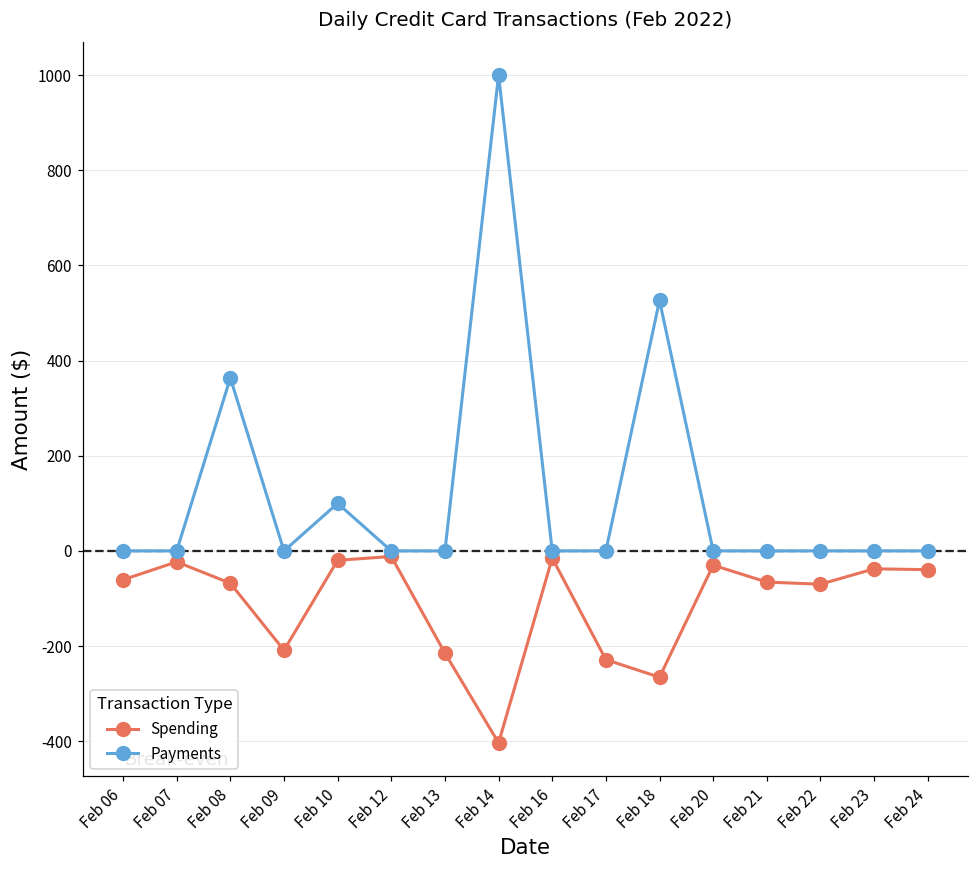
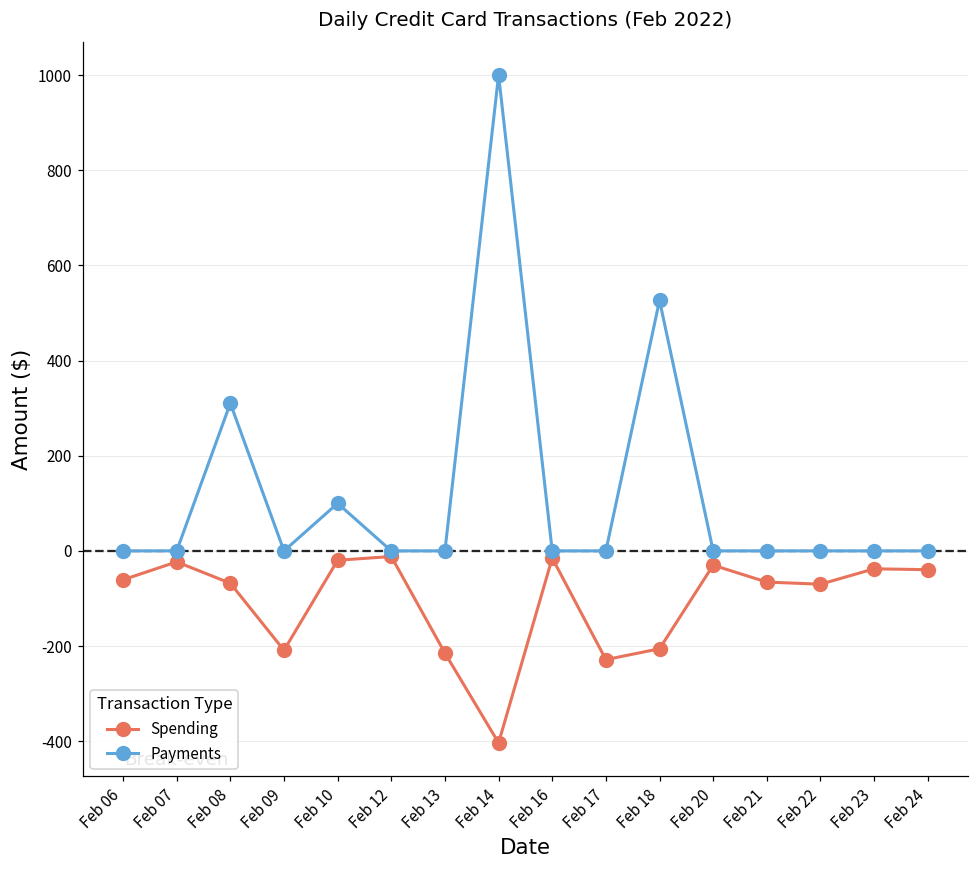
Payments, Feb 08: 360 -> 310
Spending, Feb 18: -270 -> -210
